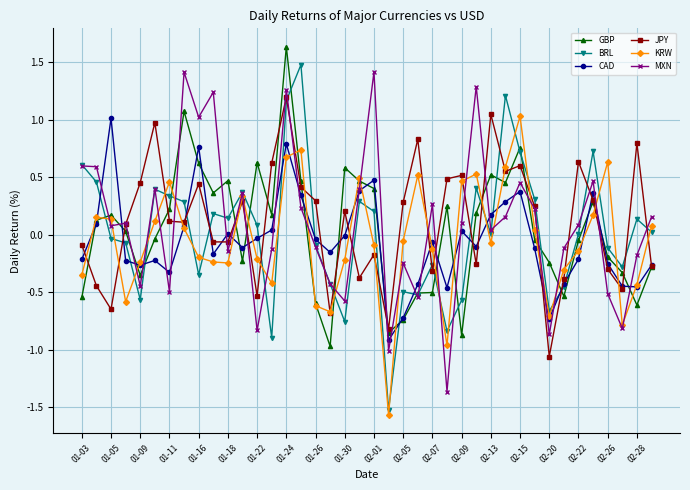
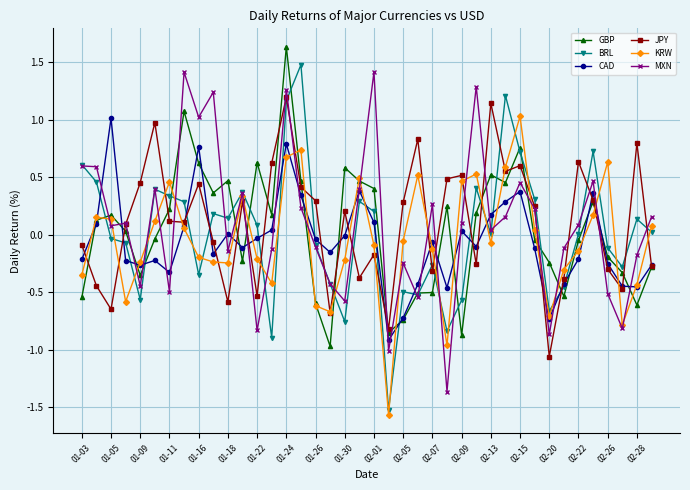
JPY, 01-18: -0.06 -> -0.58
CAD, 02-01: 0.47 -> 0.11
JPY, 02-13: 1.04 -> 1.14
